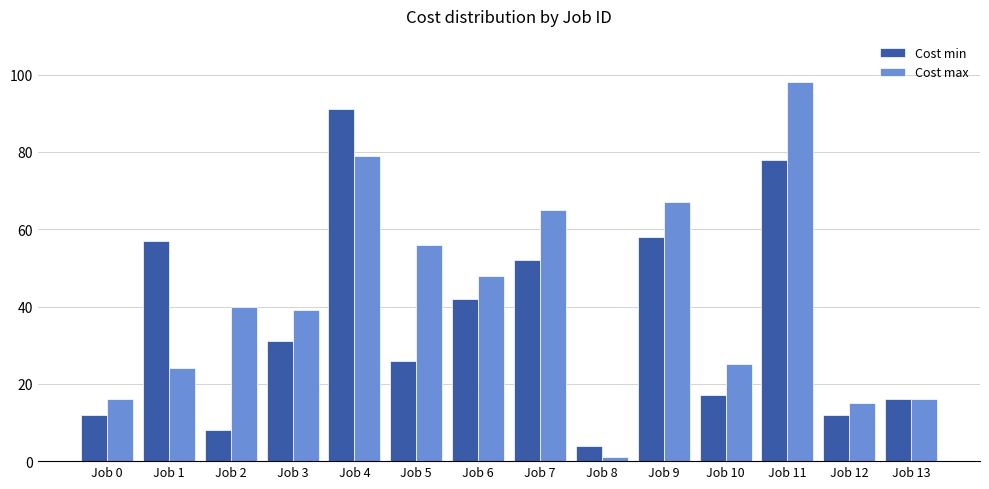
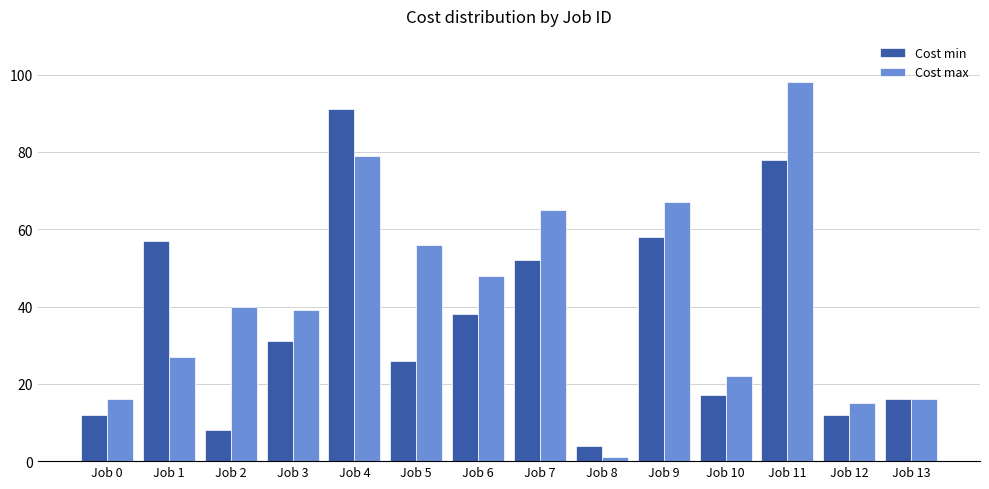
Cost max, Job 1: 24 -> 27
Cost min, Job 6: 42 -> 38
Cost max, Job 10: 25 -> 22
